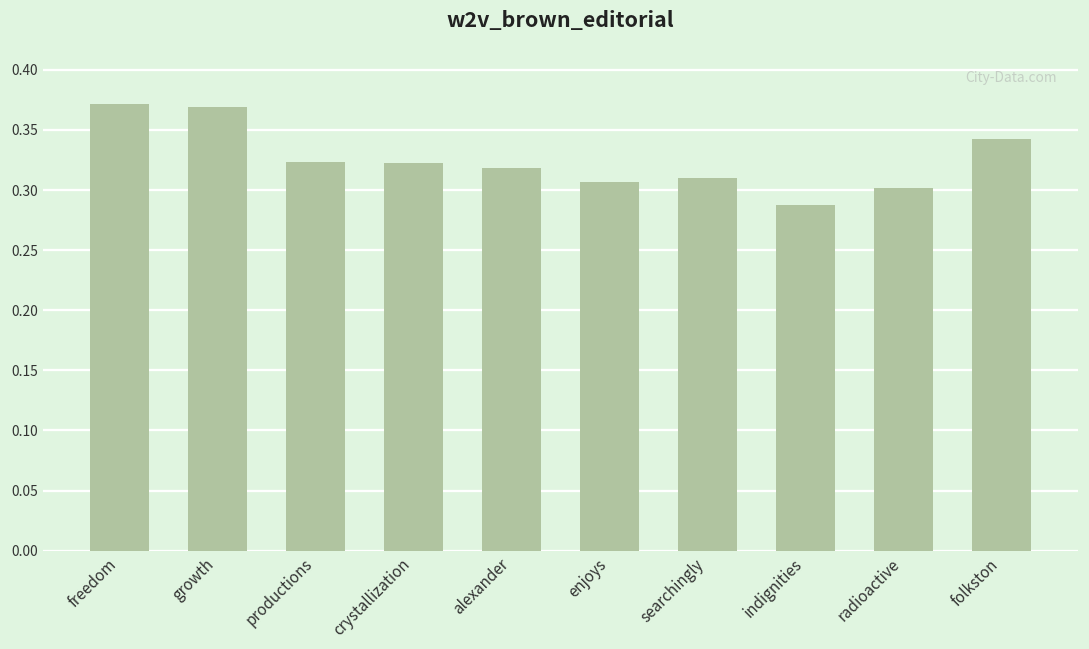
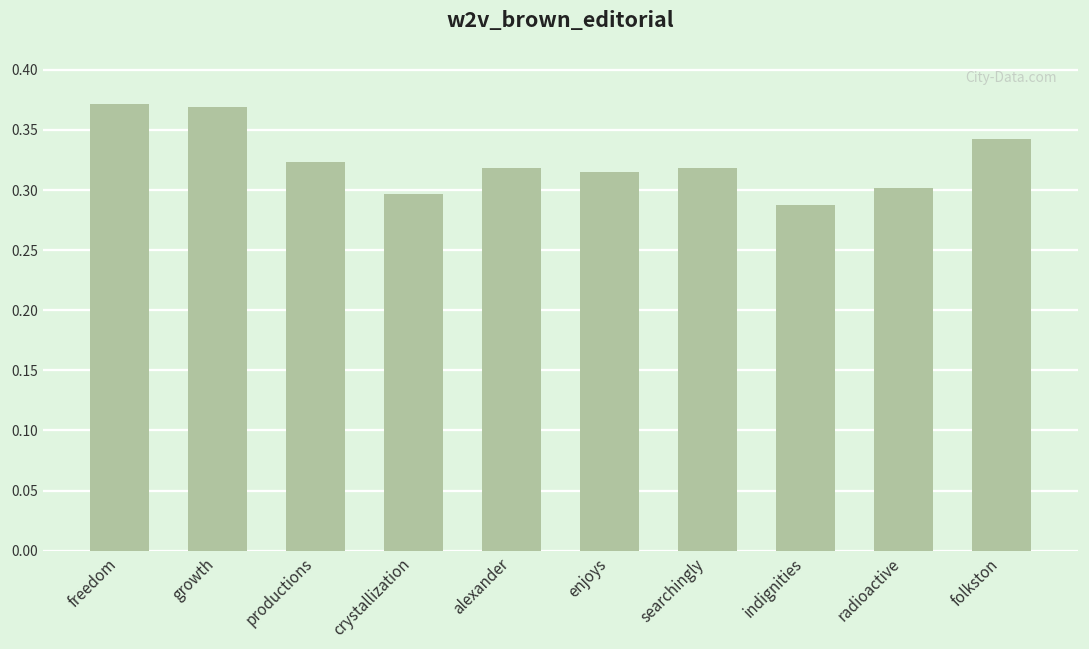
crystallization: 0.323 -> 0.297
enjoys: 0.307 -> 0.315
searchingly: 0.310 -> 0.318
